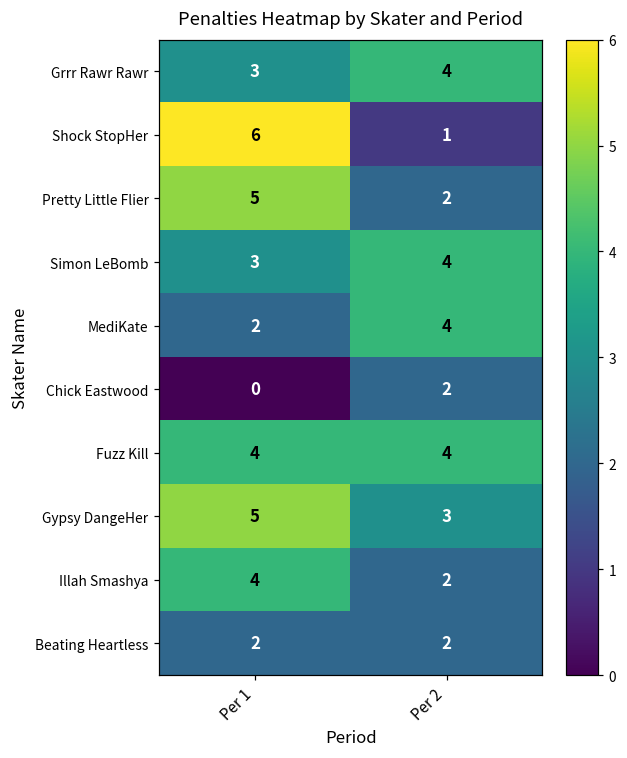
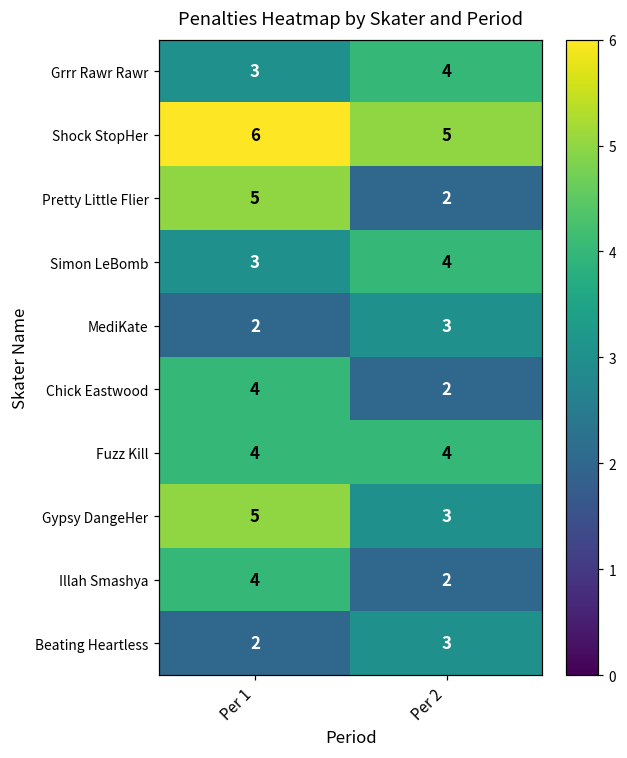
Shock StopHer, Per 2: 1 -> 5
MediKate, Per 2: 4 -> 3
Chick Eastwood, Per 1: 0 -> 4
Beating Heartless, Per 2: 2 -> 3
